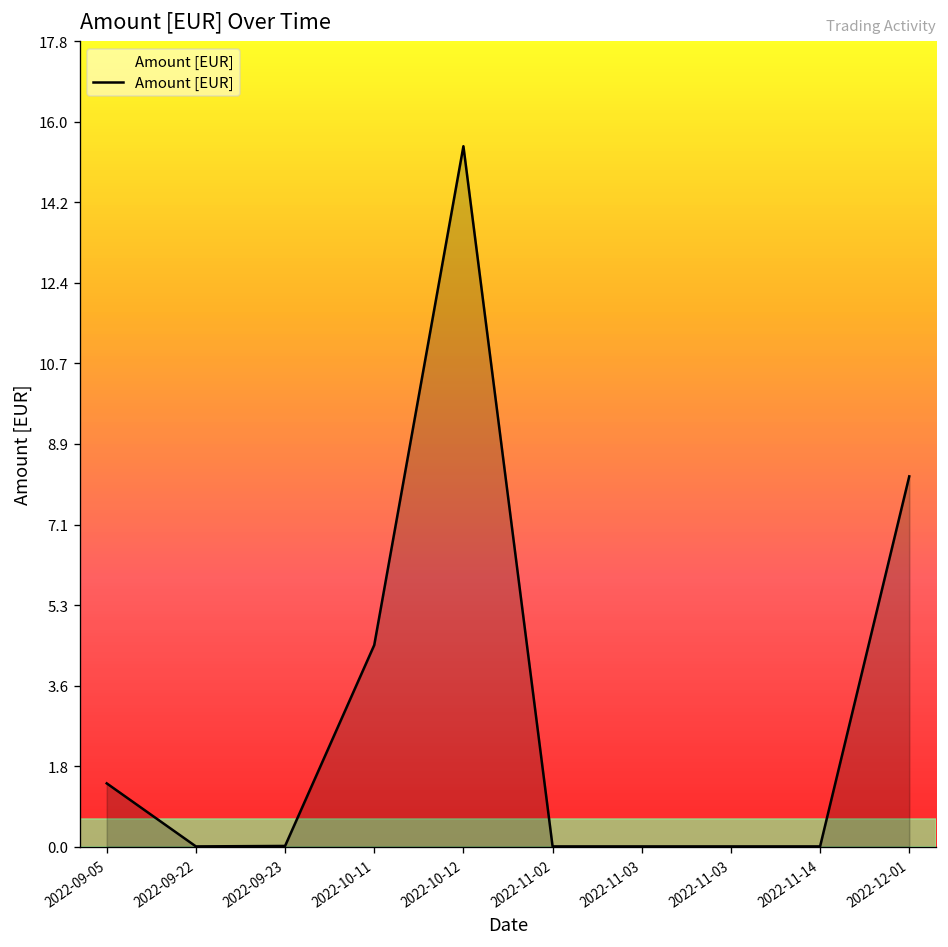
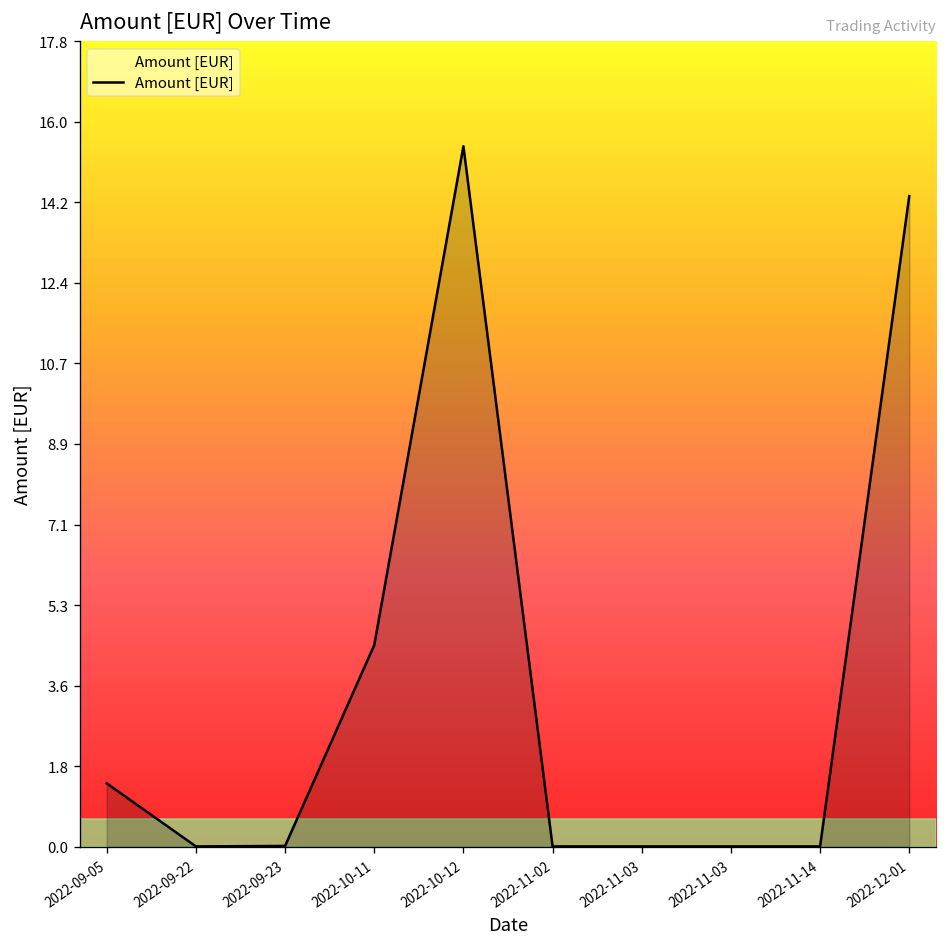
2022-12-01: 8.2 -> 14.4
